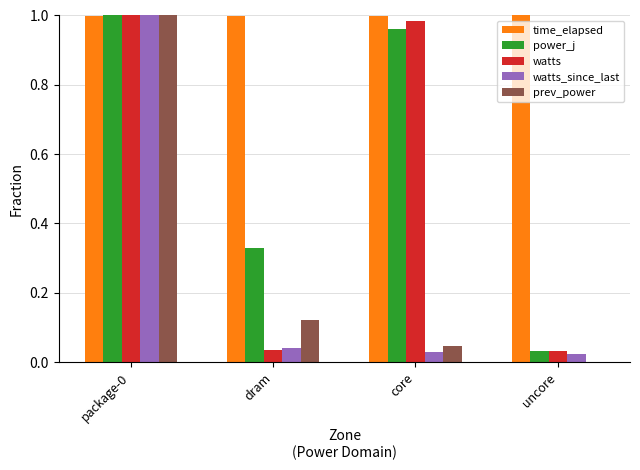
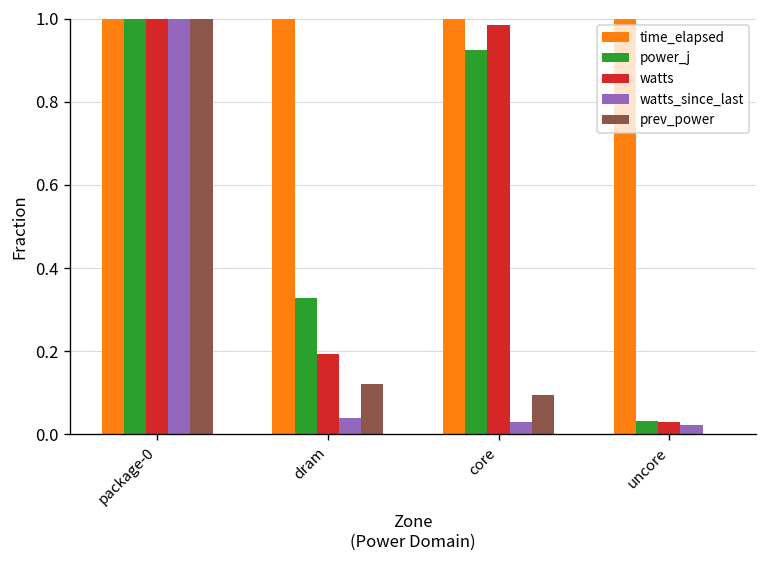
watts, dram: 0.03 -> 0.19
power_j, core: 0.96 -> 0.92
prev_power, core: 0.05 -> 0.09
